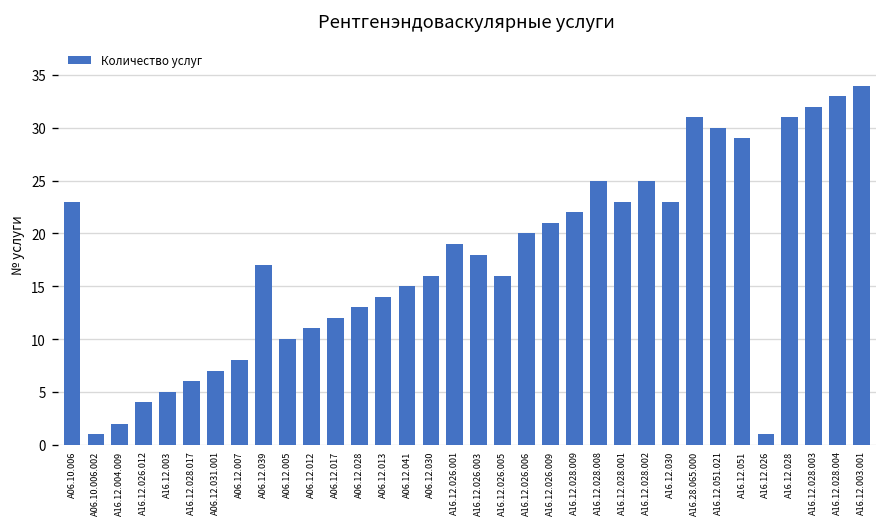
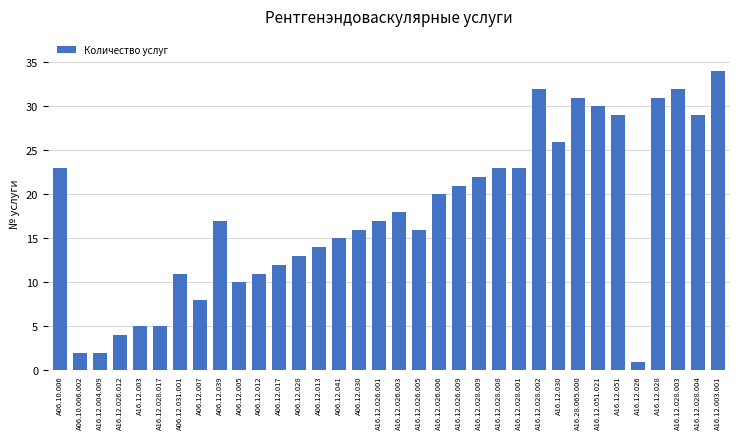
A06.10.006.002: 1 -> 2
A16.12.028.017: 6 -> 5
A06.12.031.001: 7 -> 11
A16.12.026.001: 19 -> 17
A16.12.028.008: 25 -> 23
A16.12.028.002: 25 -> 32
A16.12.030: 23 -> 26
A16.12.028.004: 33 -> 29
